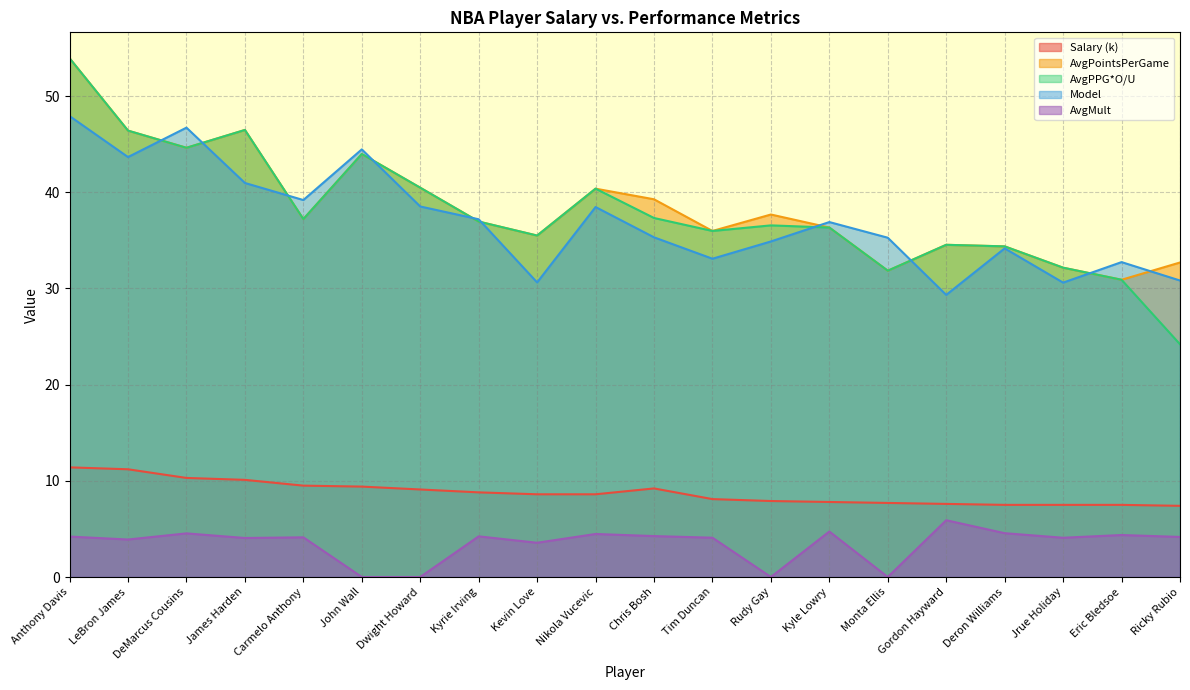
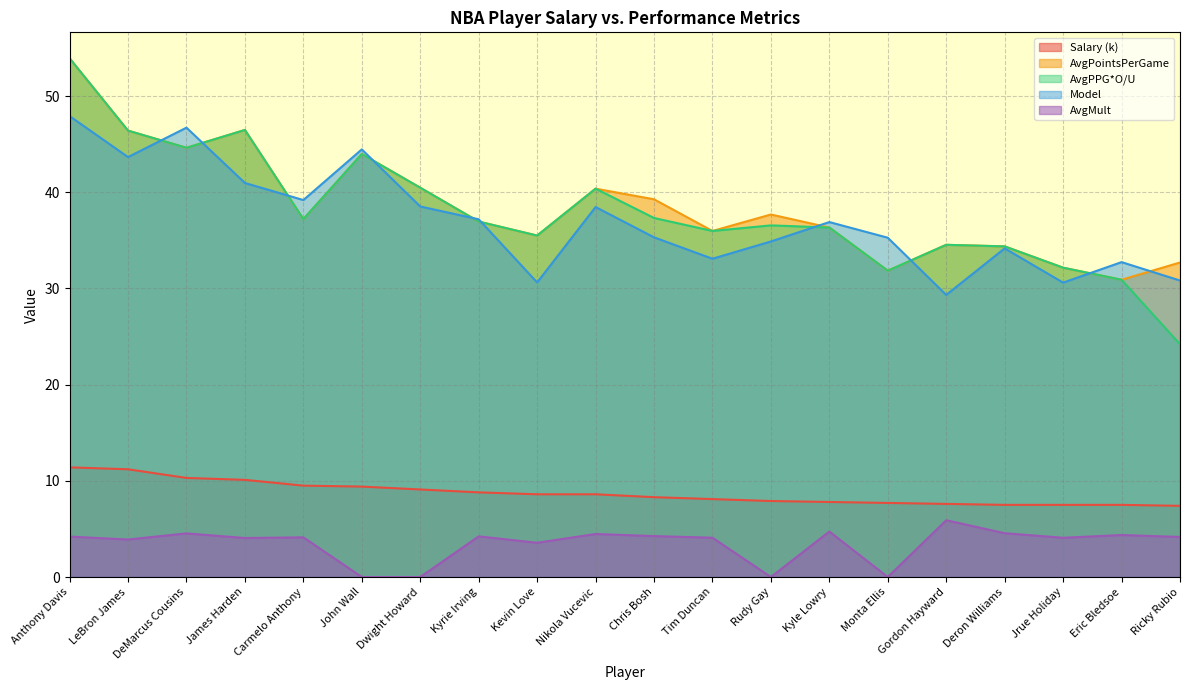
Salary (k), Chris Bosh: 9 -> 8
